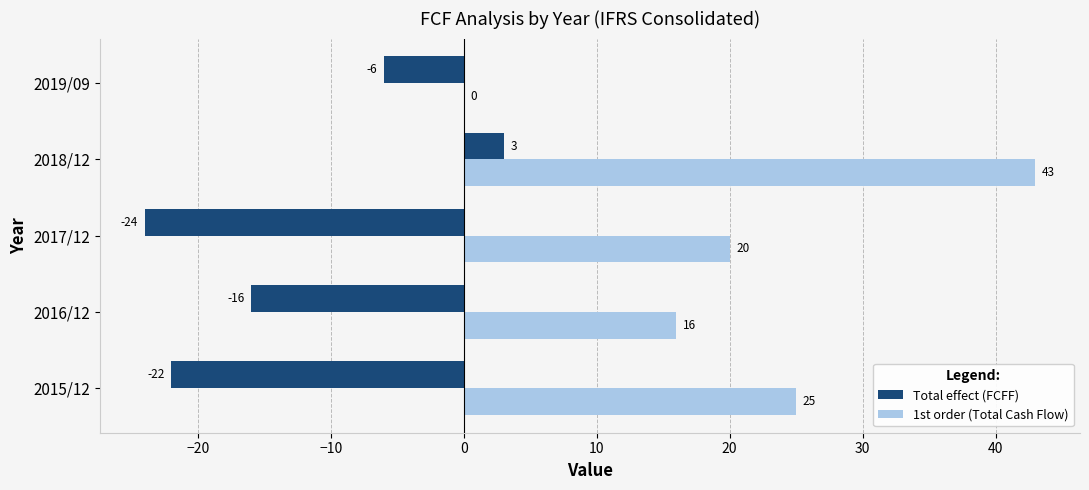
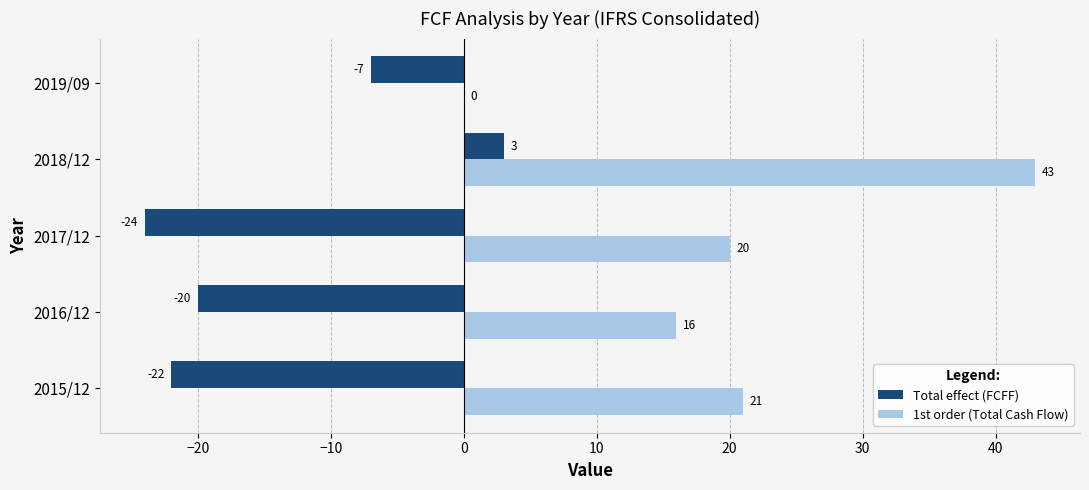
Total effect (FCFF), 2019/09: -6 -> -7
Total effect (FCFF), 2016/12: -16 -> -20
1st order (Total Cash Flow), 2015/12: 25 -> 21
